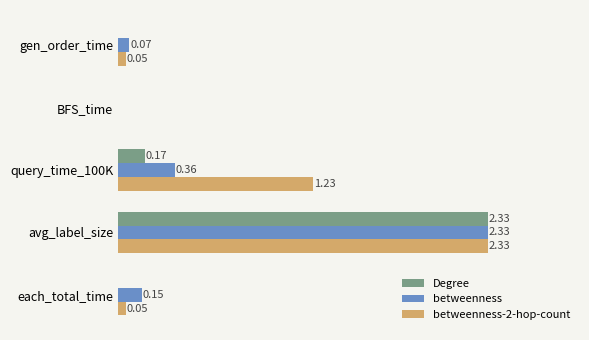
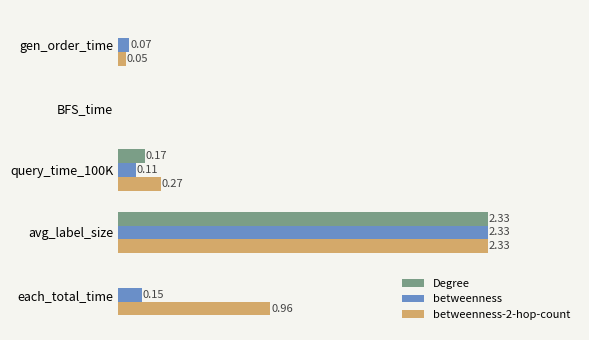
betweenness, query_time_100K: 0.36 -> 0.11
betweenness-2-hop-count, query_time_100K: 1.23 -> 0.27
betweenness-2-hop-count, each_total_time: 0.05 -> 0.96
